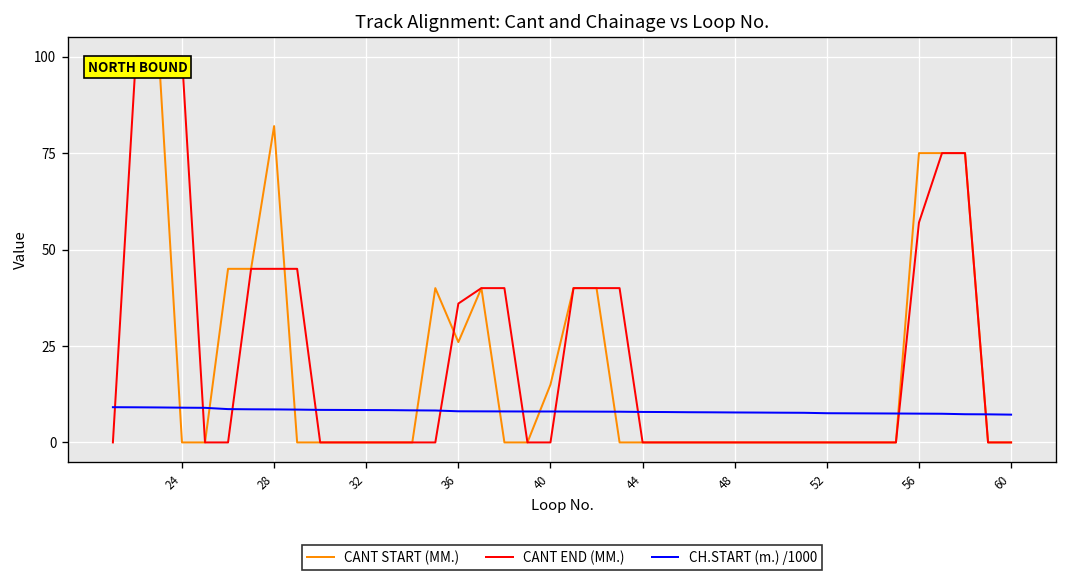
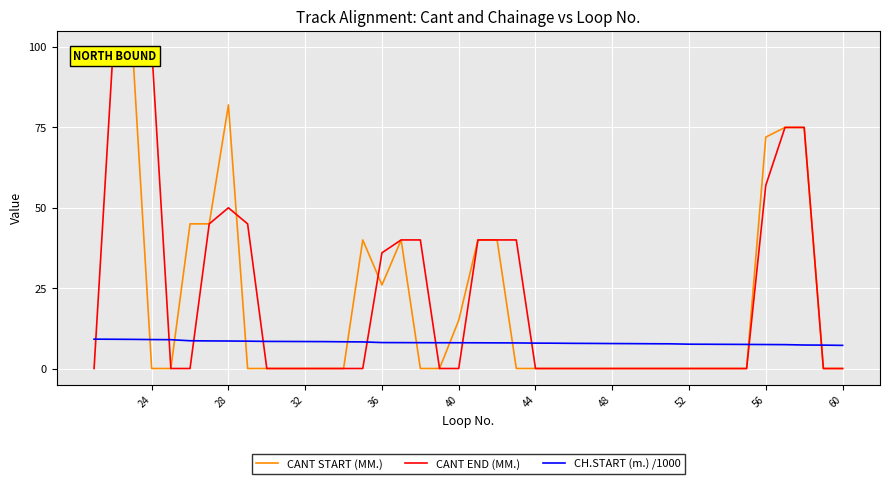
CANT END (MM.), 28: 45 -> 50
CANT START (MM.), 56: 75 -> 72
